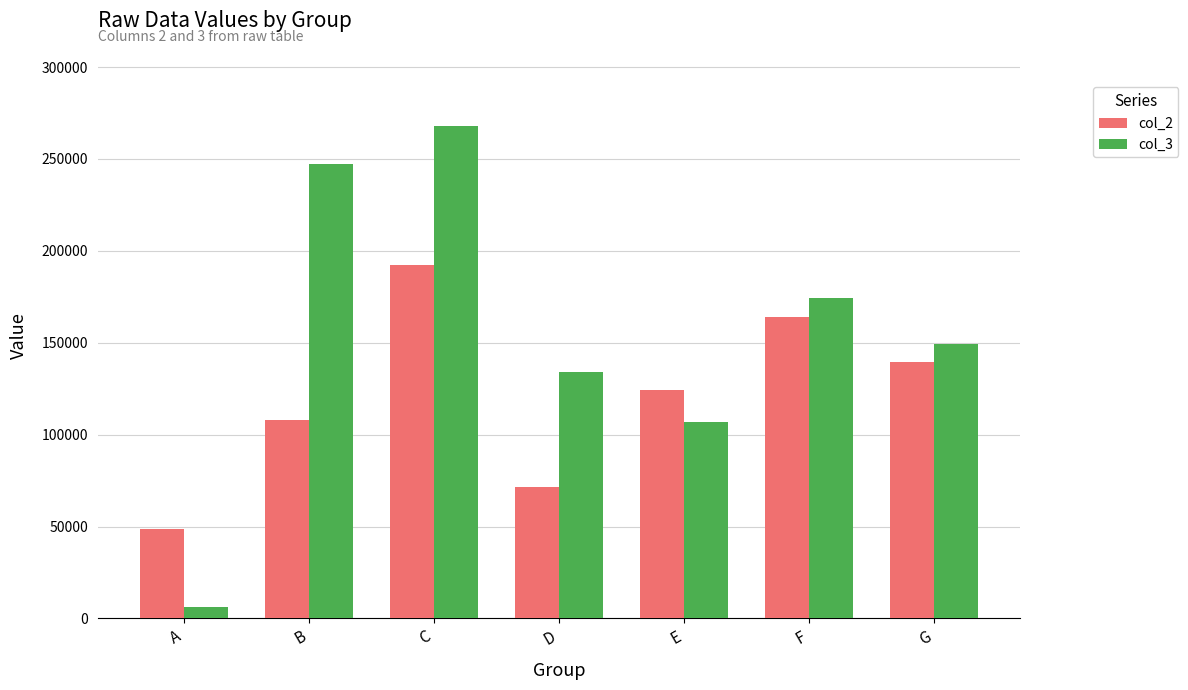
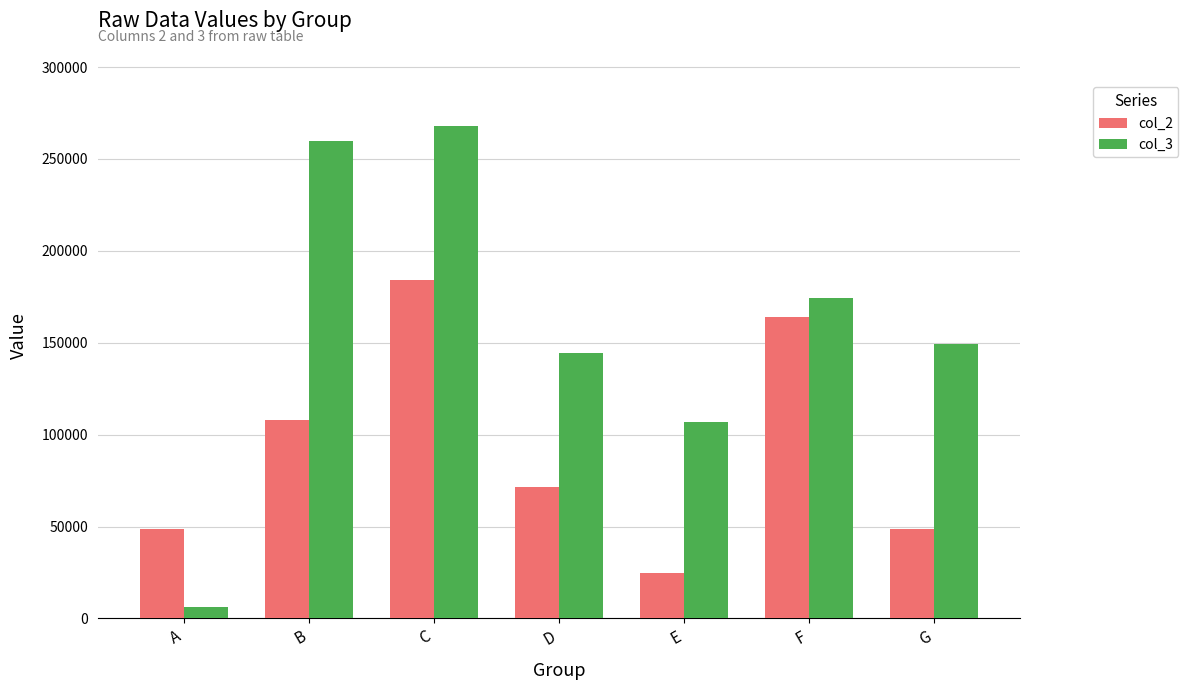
col_3, B: 247000 -> 260000
col_2, C: 192000 -> 184000
col_3, D: 134000 -> 144000
col_2, E: 124000 -> 25000
col_2, G: 139000 -> 49000
